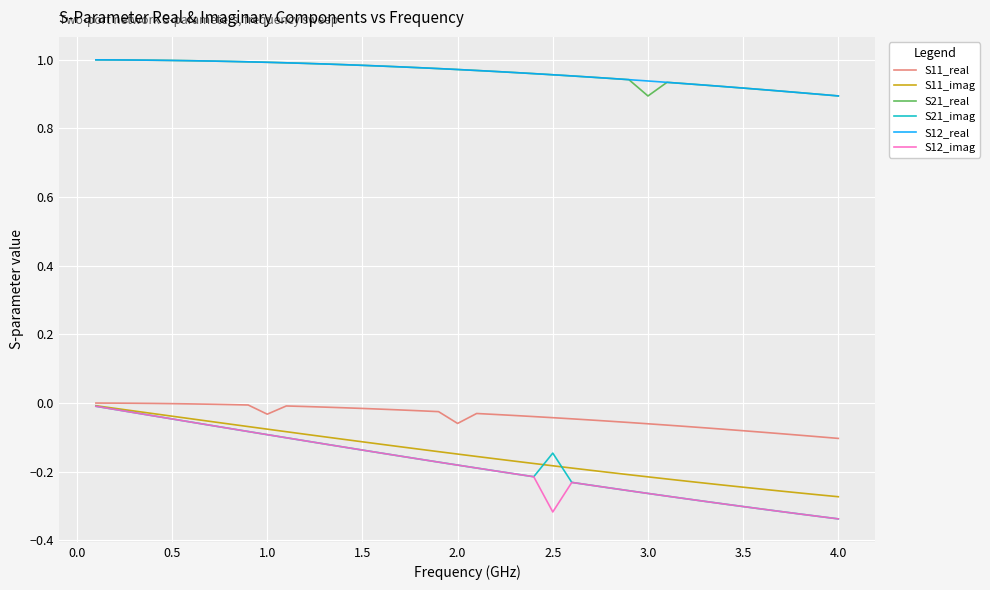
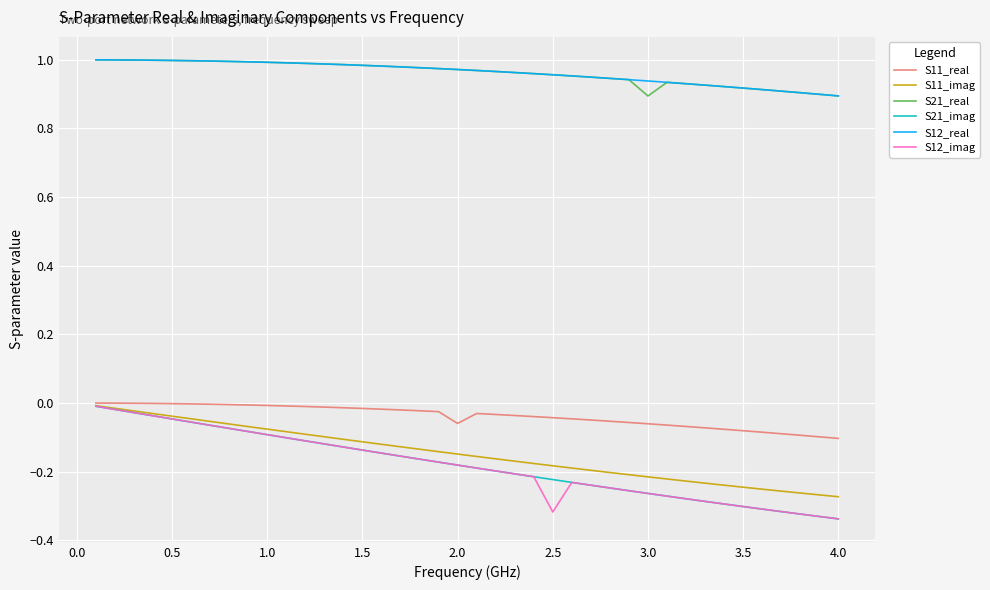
S11_real, 1.0: -0.03 -> -0.01
S21_imag, 2.5: -0.15 -> -0.22
